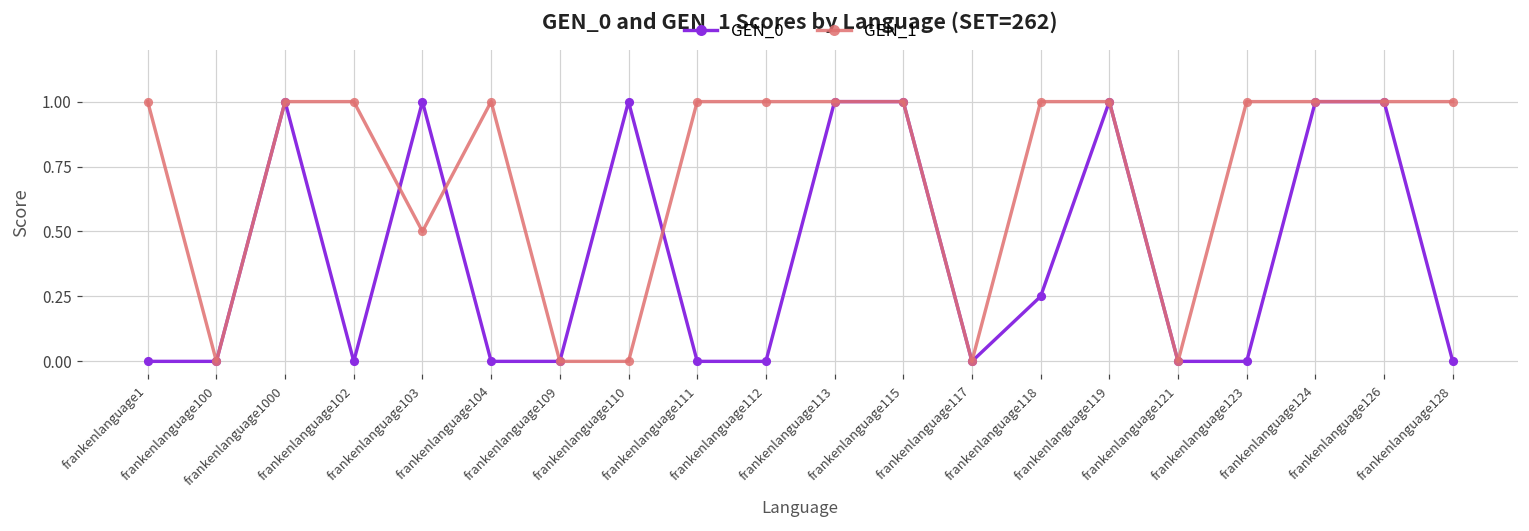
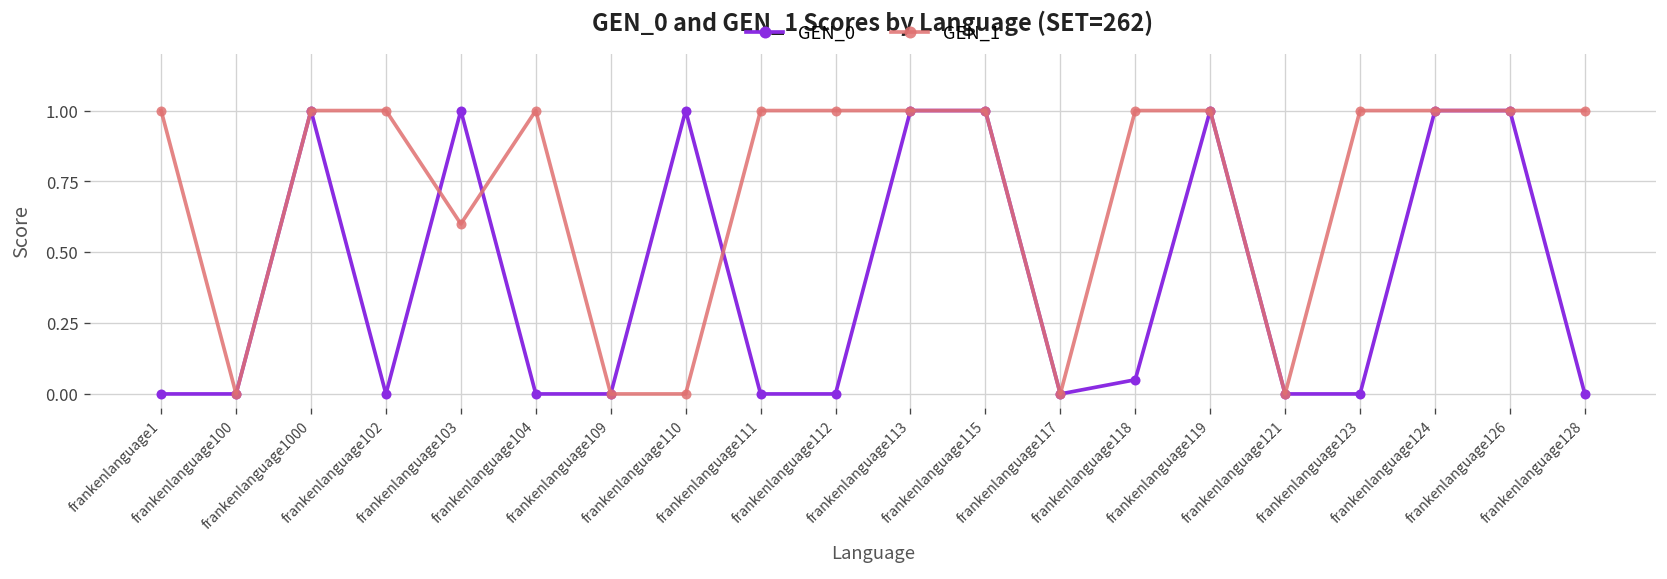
GEN_1, frankenlanguage103: 0.5 -> 0.6
GEN_0, frankenlanguage118: 0.25 -> 0.05
